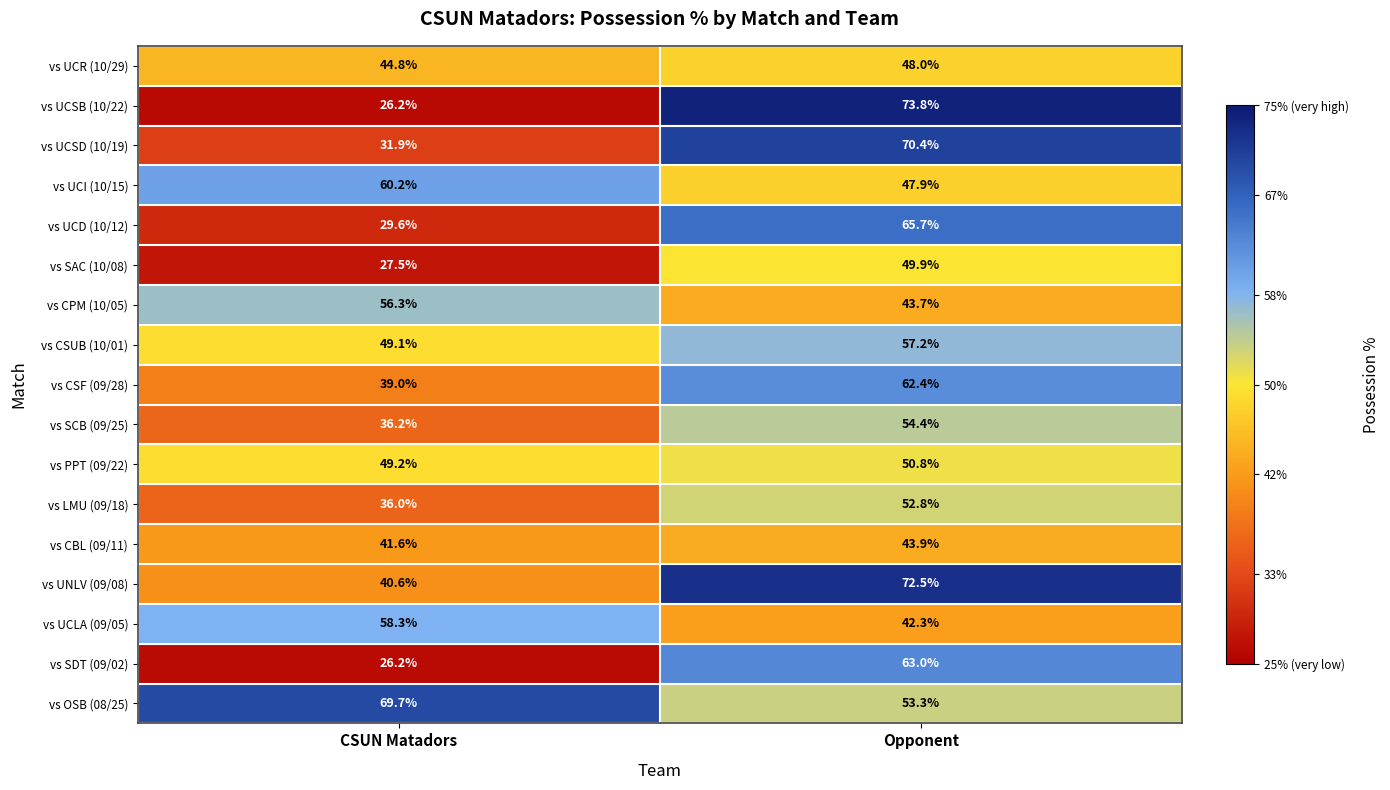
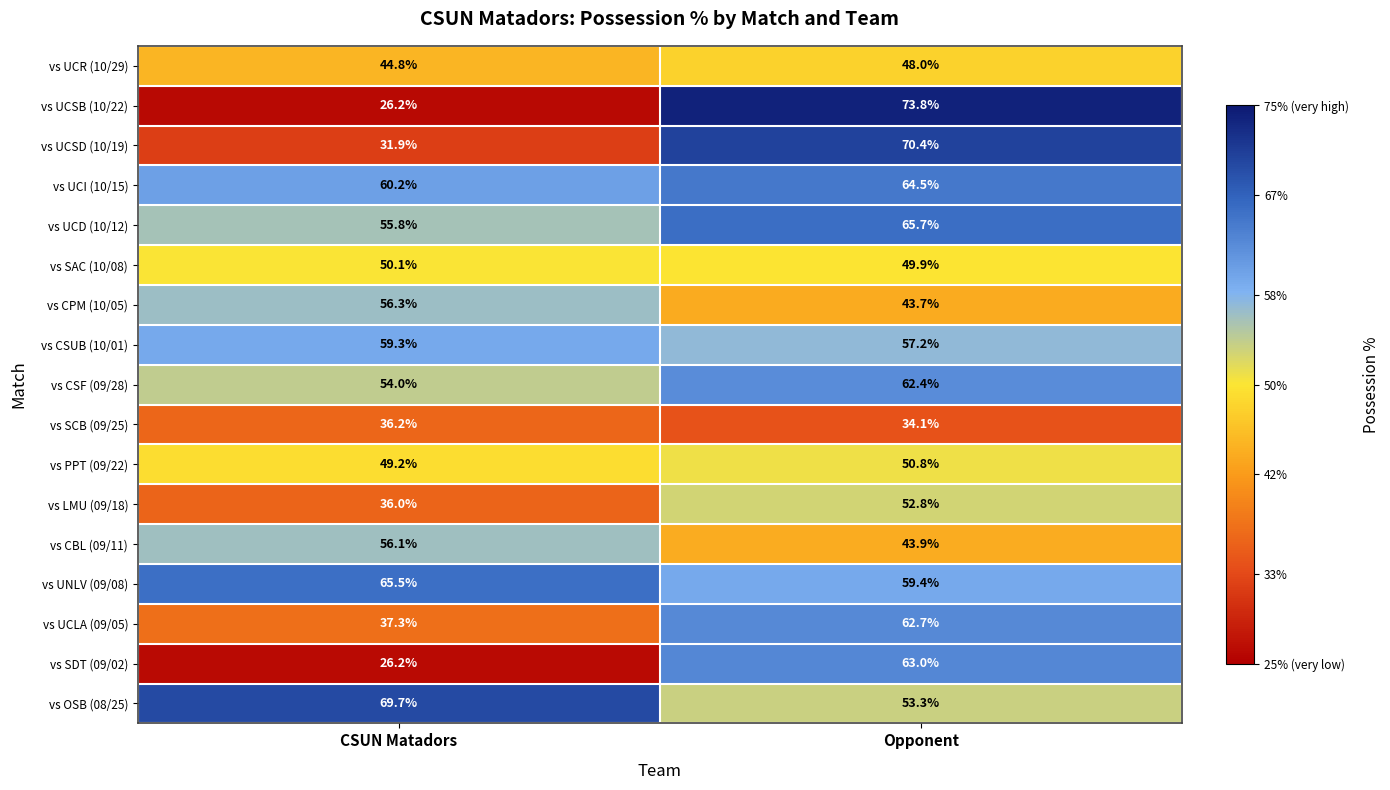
vs UCI (10/15), Opponent: 47.9% -> 64.5%
vs UCD (10/12), CSUN Matadors: 29.6% -> 55.8%
vs SAC (10/08), CSUN Matadors: 27.5% -> 50.1%
vs CSUB (10/01), CSUN Matadors: 49.1% -> 59.3%
vs CSF (09/28), CSUN Matadors: 39.0% -> 54.0%
vs SCB (09/25), Opponent: 54.4% -> 34.1%
vs CBL (09/11), CSUN Matadors: 41.6% -> 56.1%
vs UNLV (09/08), CSUN Matadors: 40.6% -> 65.5%
vs UNLV (09/08), Opponent: 72.5% -> 59.4%
vs UCLA (09/05), CSUN Matadors: 58.3% -> 37.3%
vs UCLA (09/05), Opponent: 42.3% -> 62.7%
